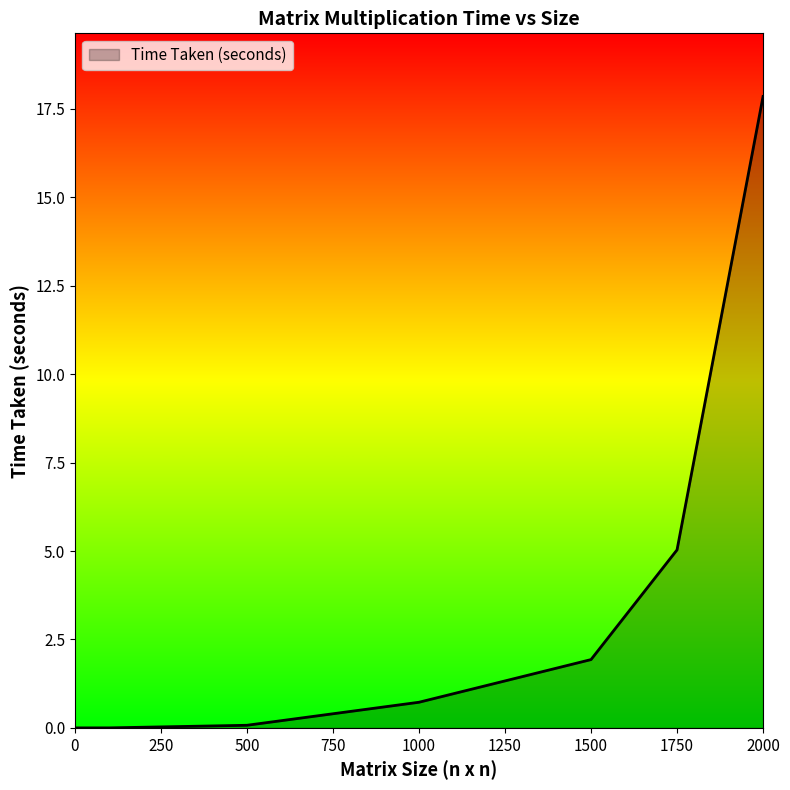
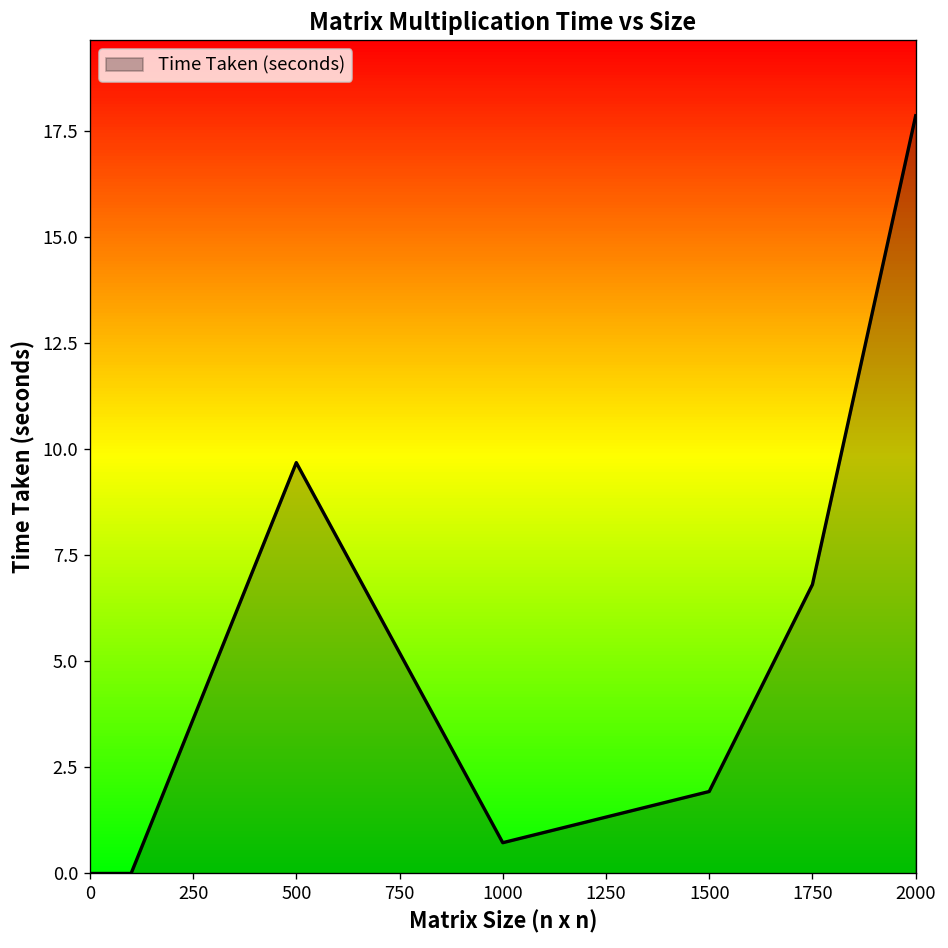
500: 0.1 -> 9.7
1750: 5.0 -> 6.8
